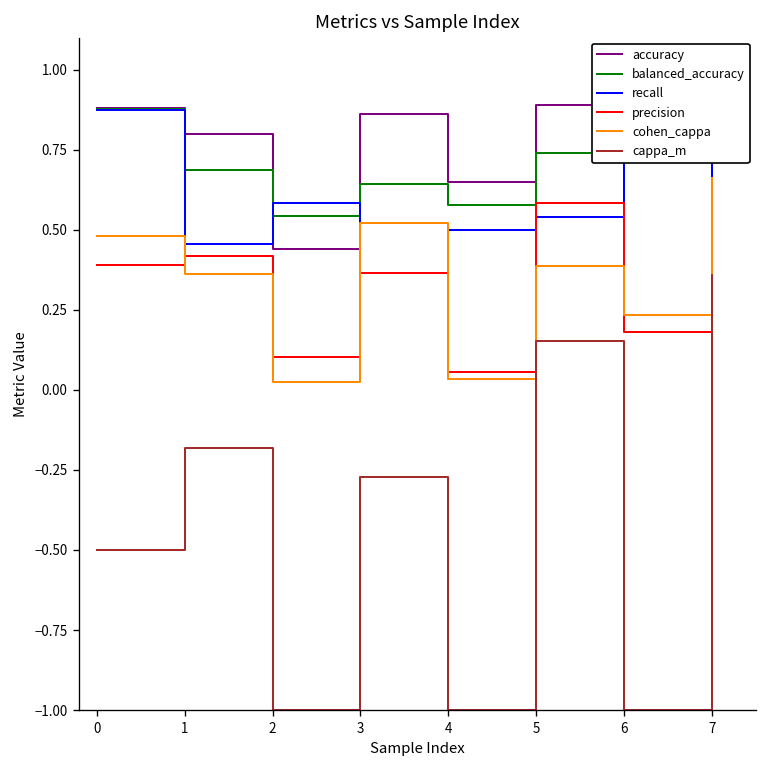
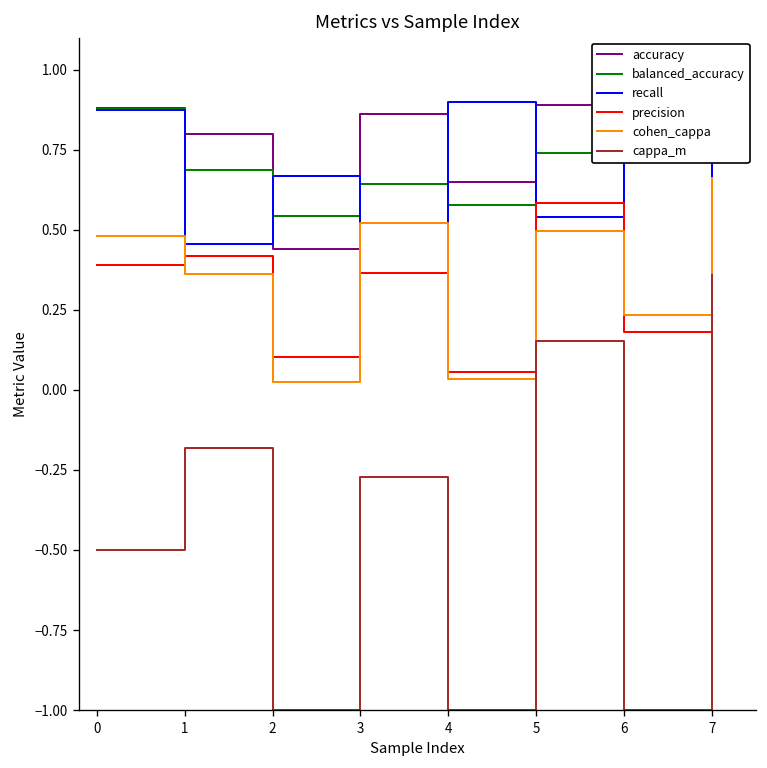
recall, 2: 0.58 -> 0.67
recall, 4: 0.5 -> 0.9
cohen_cappa, 5: 0.39 -> 0.50
